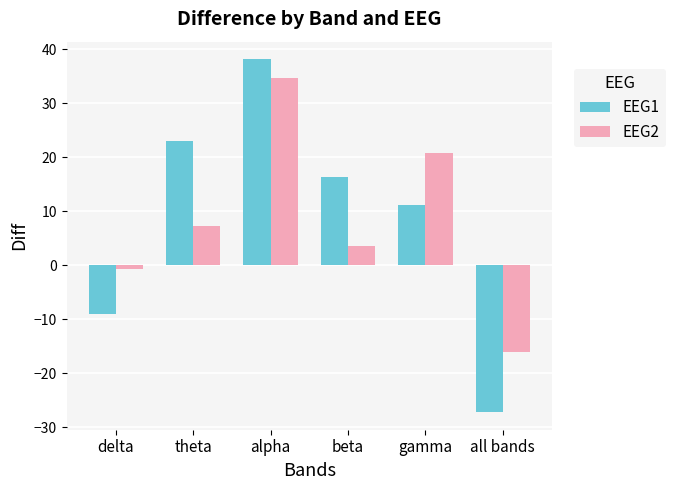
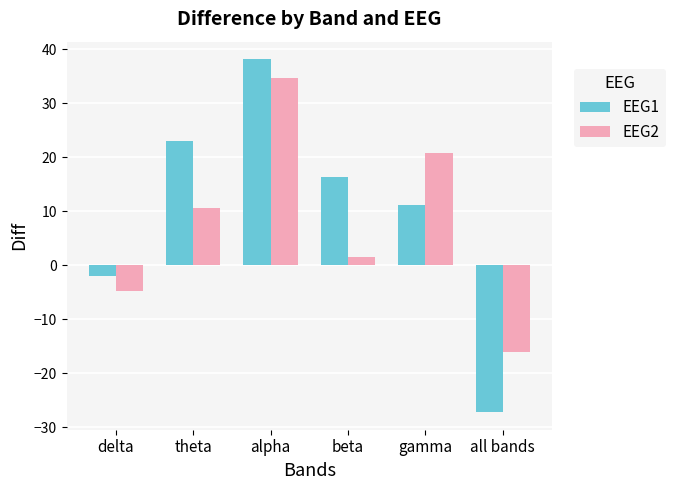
EEG1, delta: -9 -> -2
EEG2, delta: -1 -> -5
EEG2, theta: 7 -> 11
EEG2, beta: 4 -> 2
